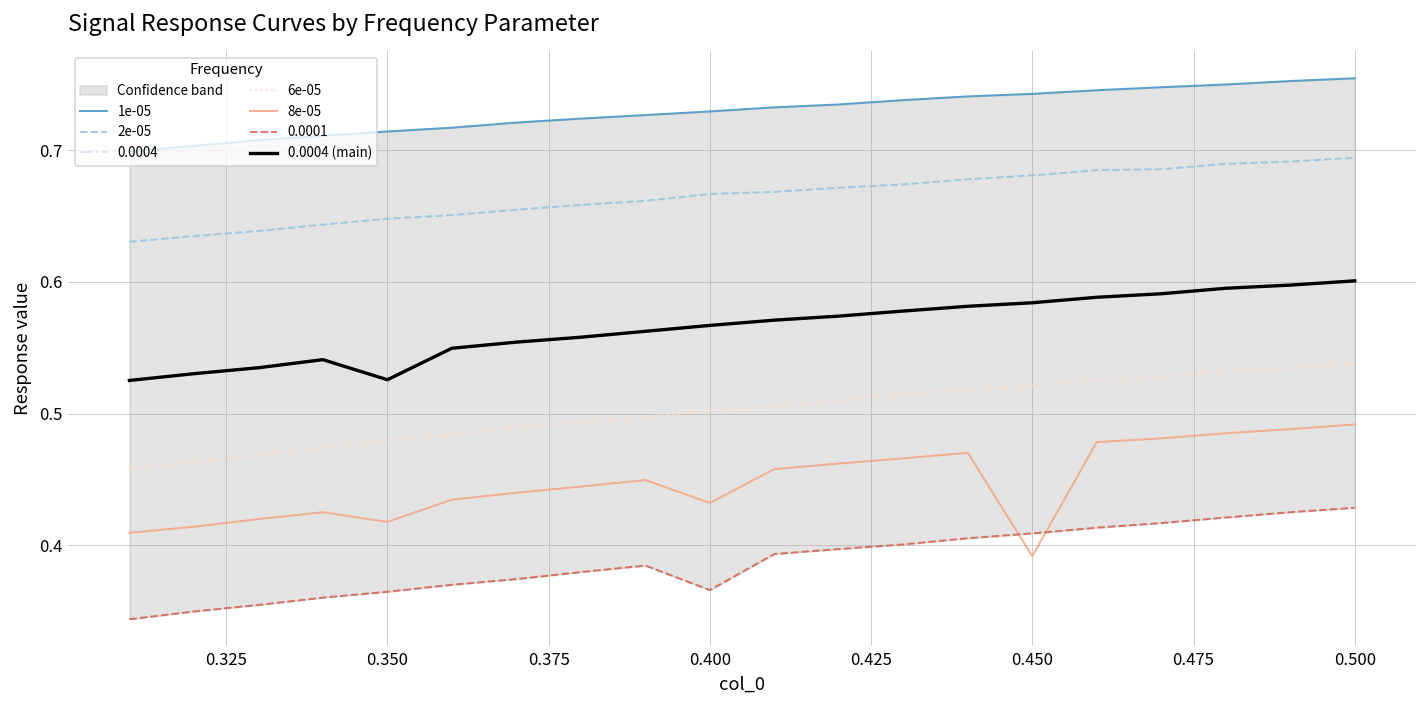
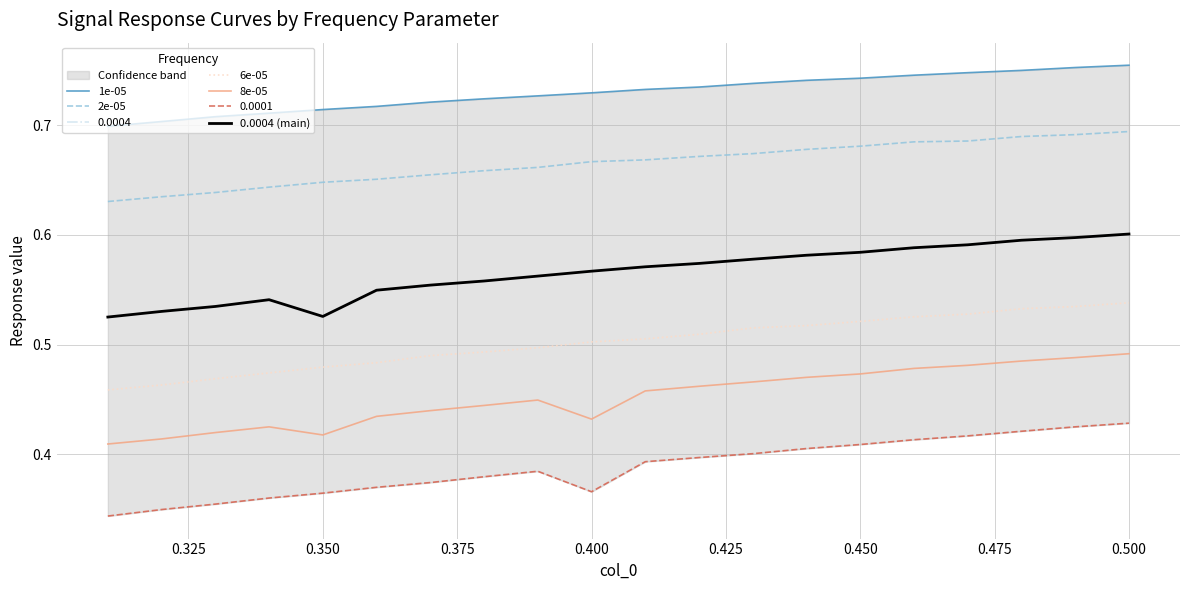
8e-05, 0.450: 0.392 -> 0.473
